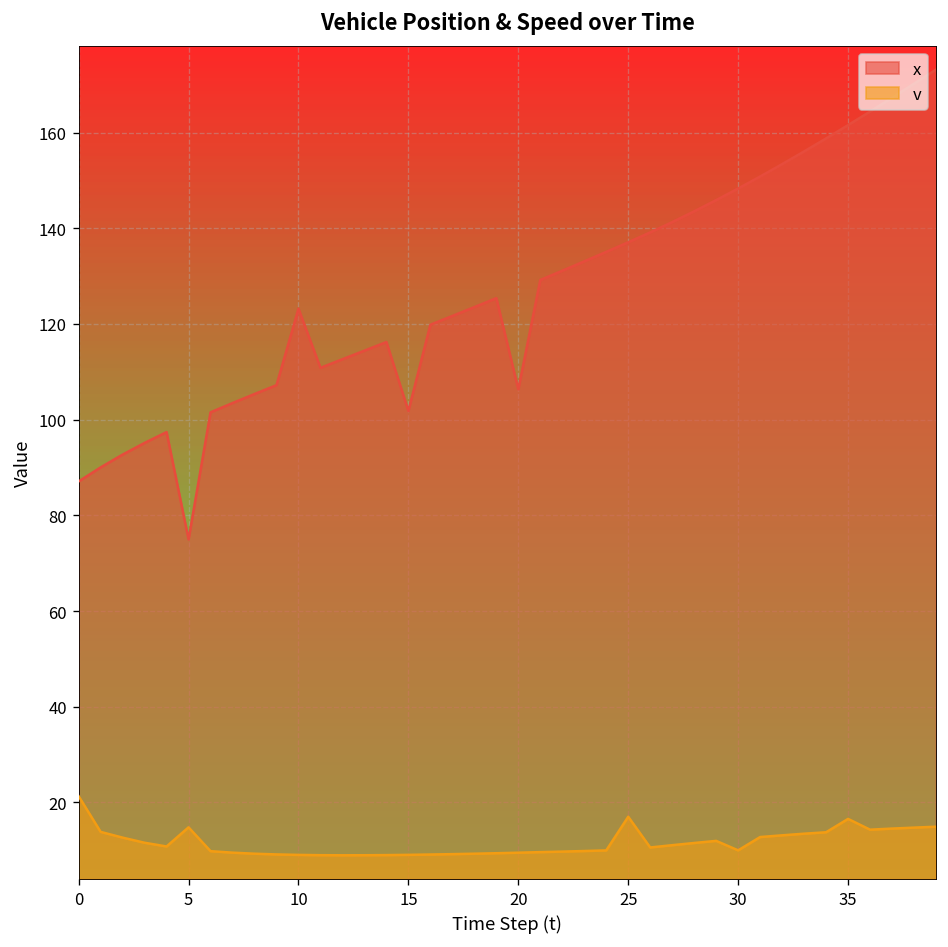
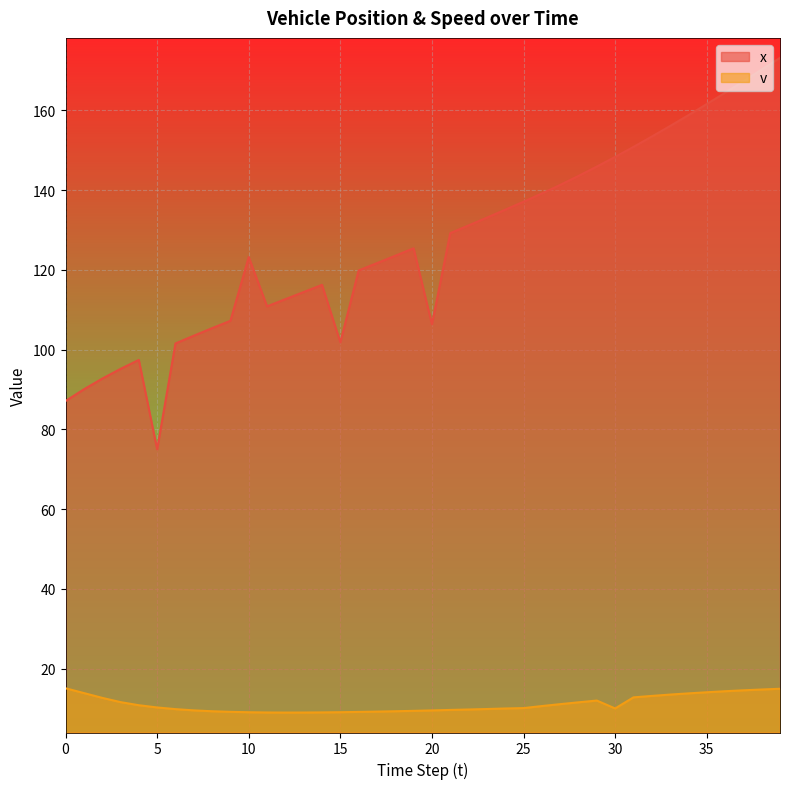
v, 0: 21 -> 15
v, 5: 15 -> 10
v, 25: 17 -> 10
v, 35: 17 -> 14
